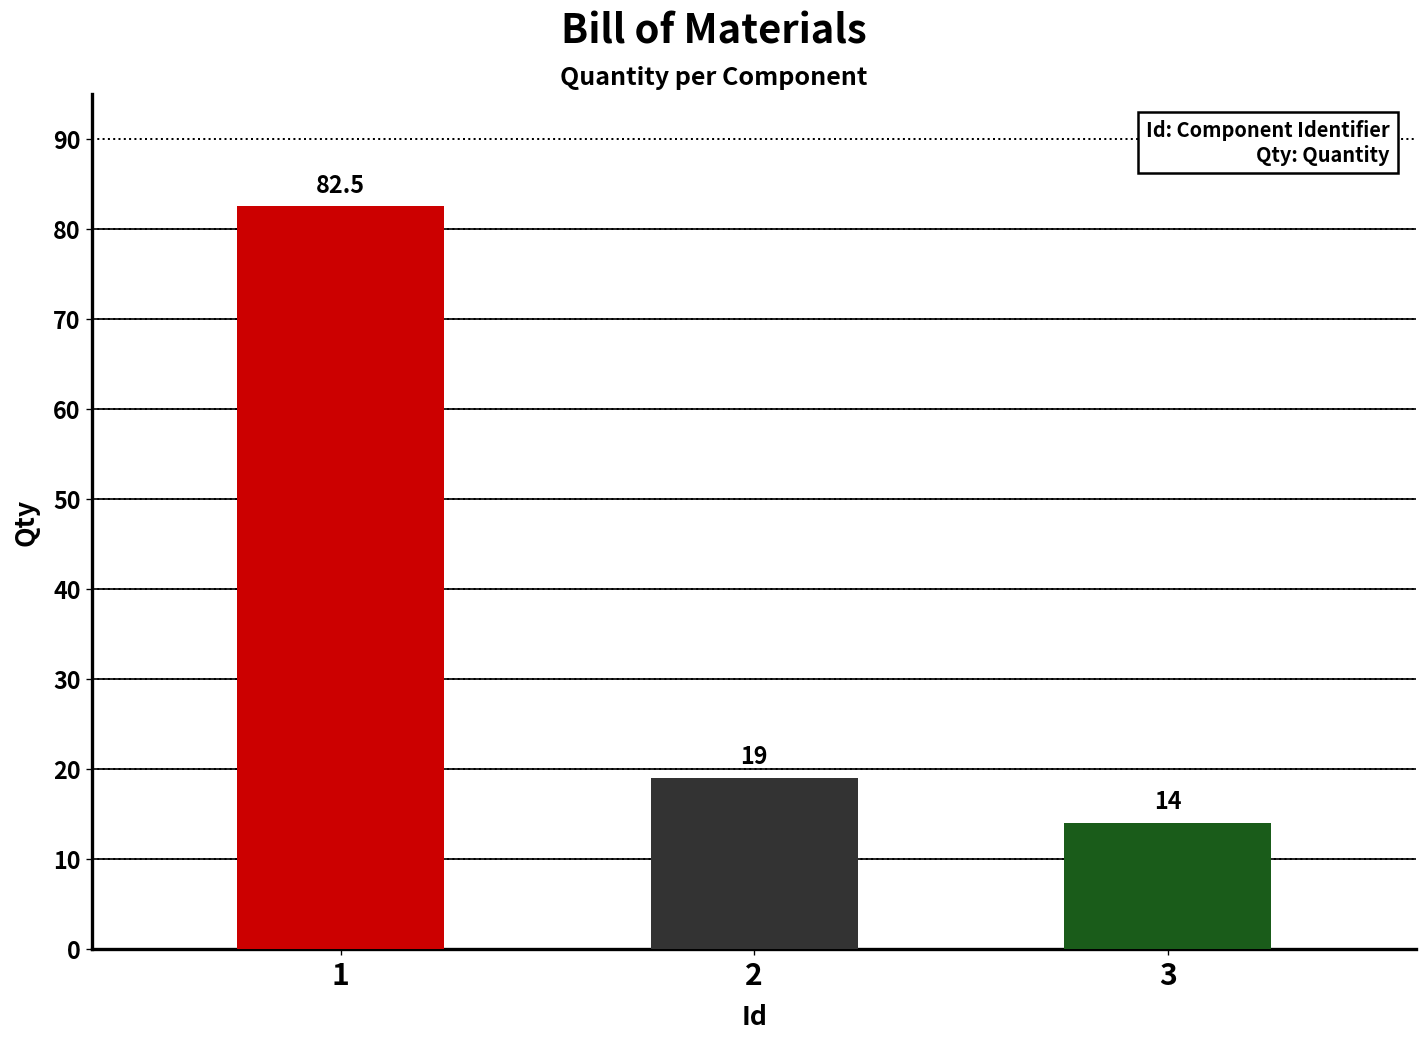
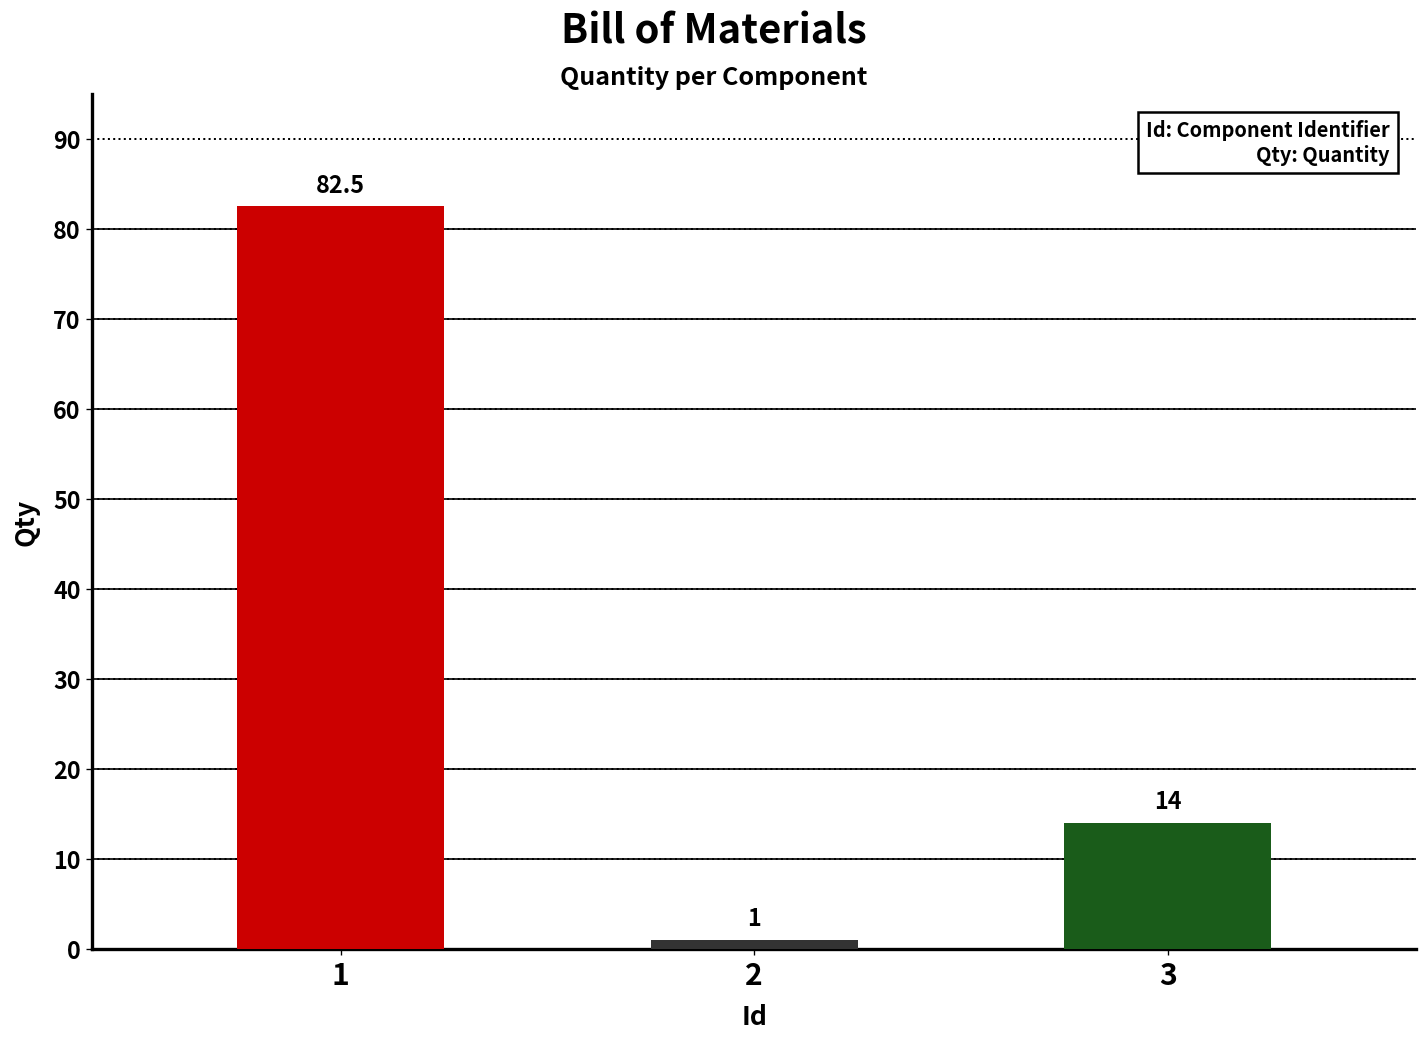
2: 19 -> 1
